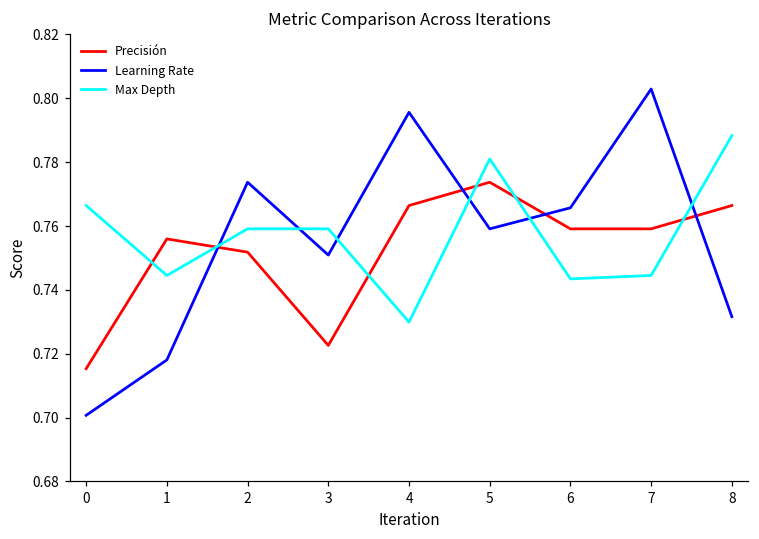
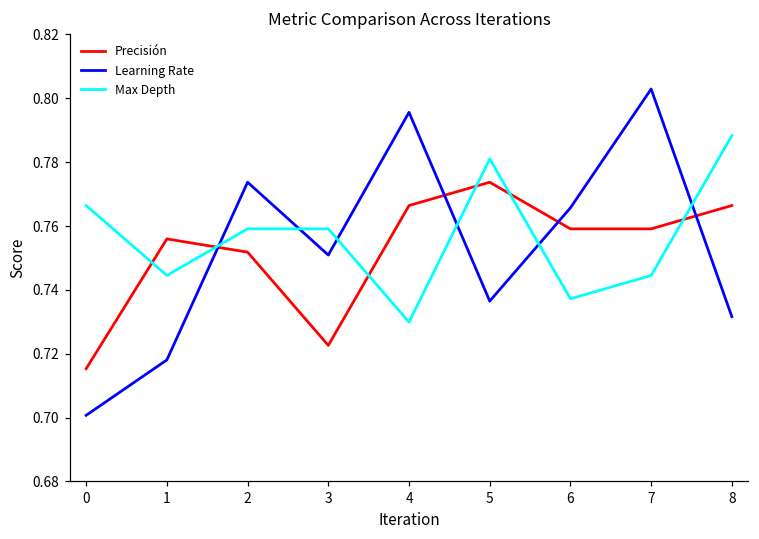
Learning Rate, 5: 0.759 -> 0.736
Max Depth, 6: 0.743 -> 0.737
